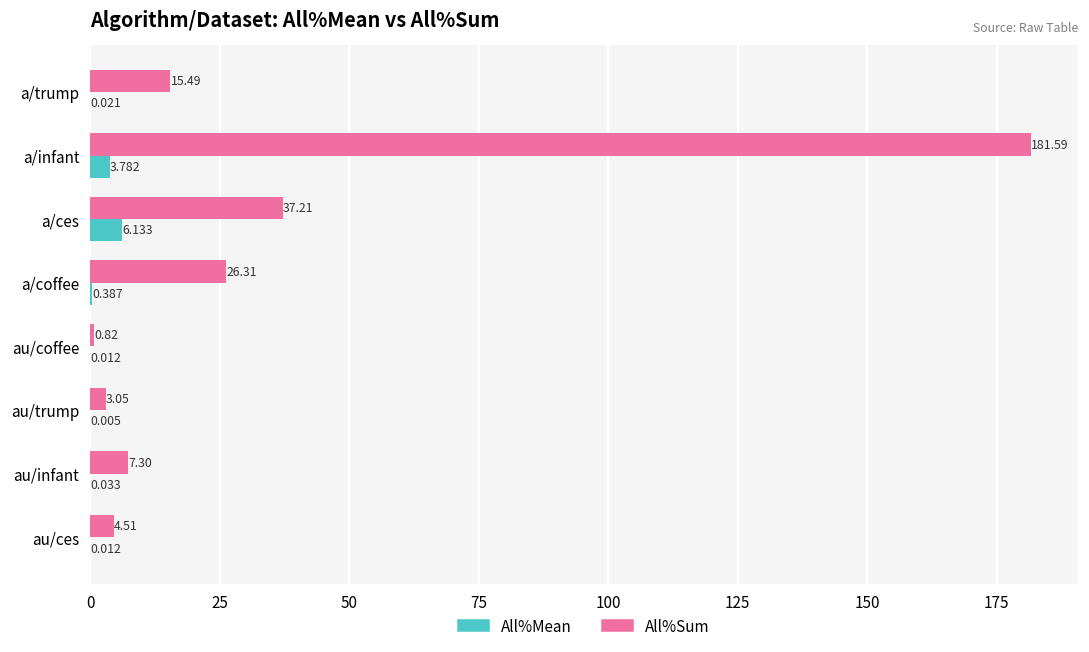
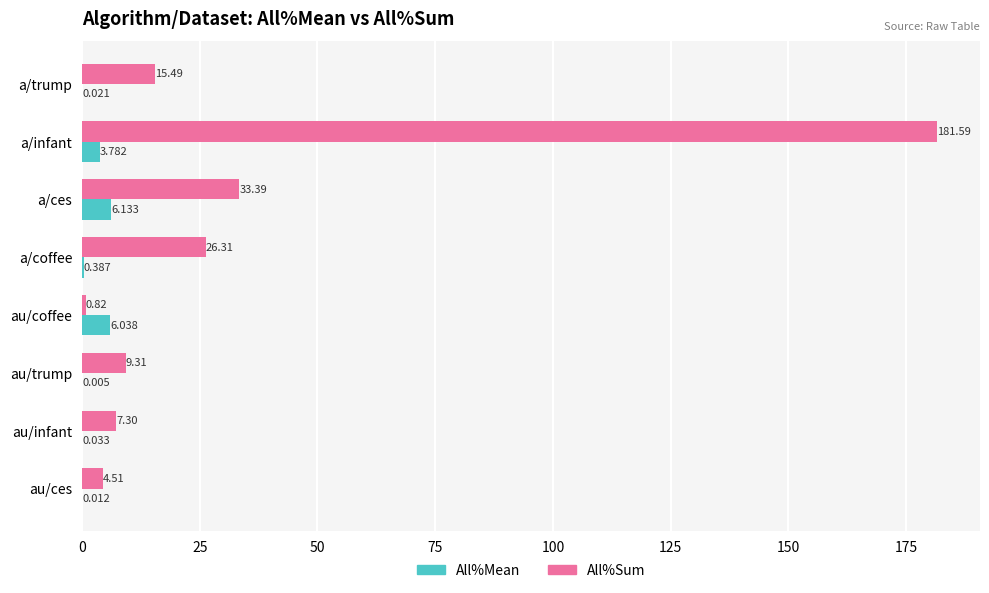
All%Sum, a/ces: 37.21 -> 33.39
All%Mean, au/coffee: 0.012 -> 6.038
All%Sum, au/trump: 3.05 -> 9.31
